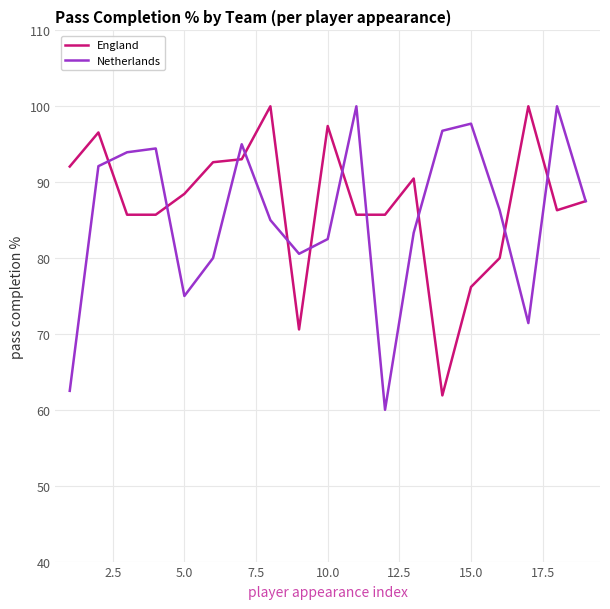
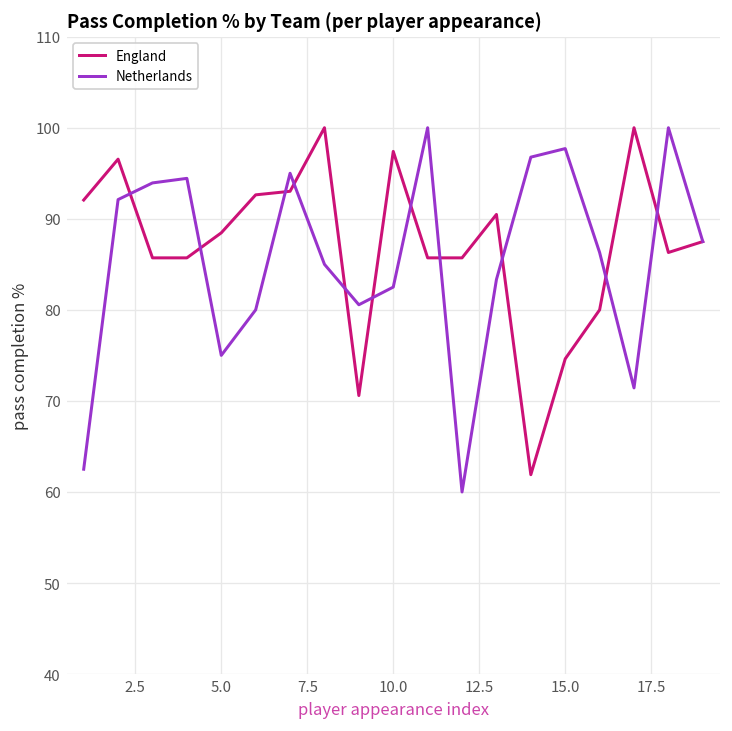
England, 15.0: 76 -> 75
